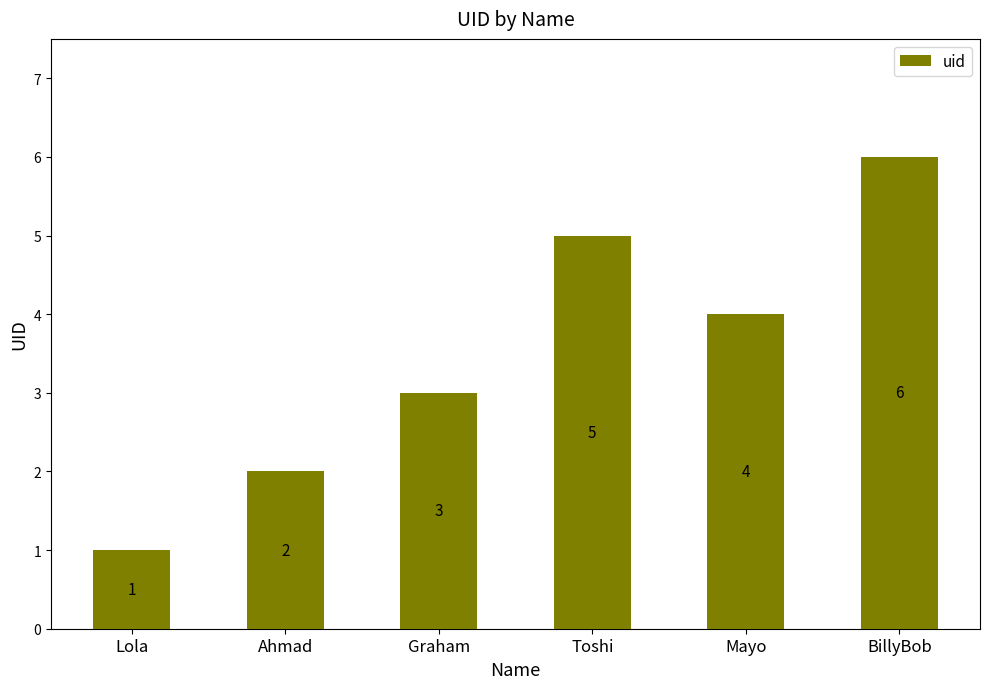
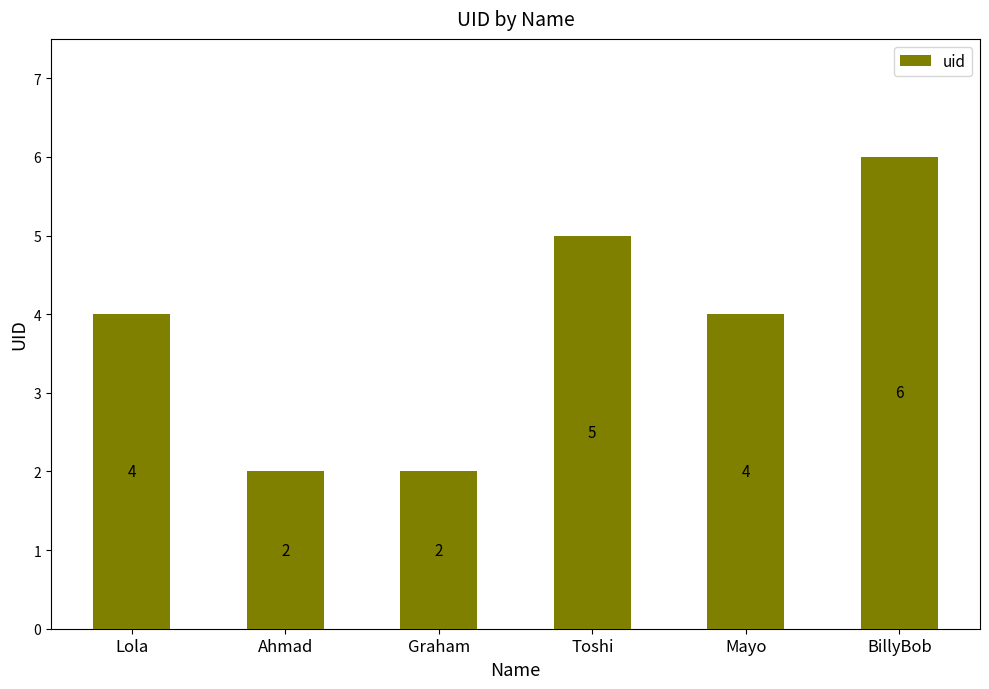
Lola: 1 -> 4
Graham: 3 -> 2
